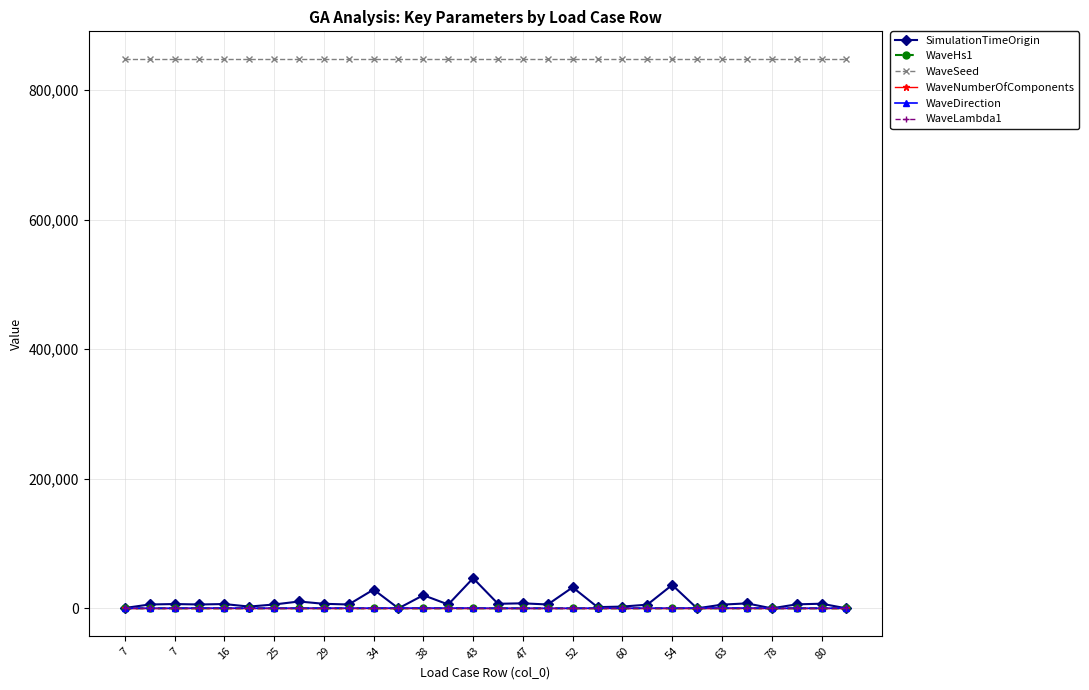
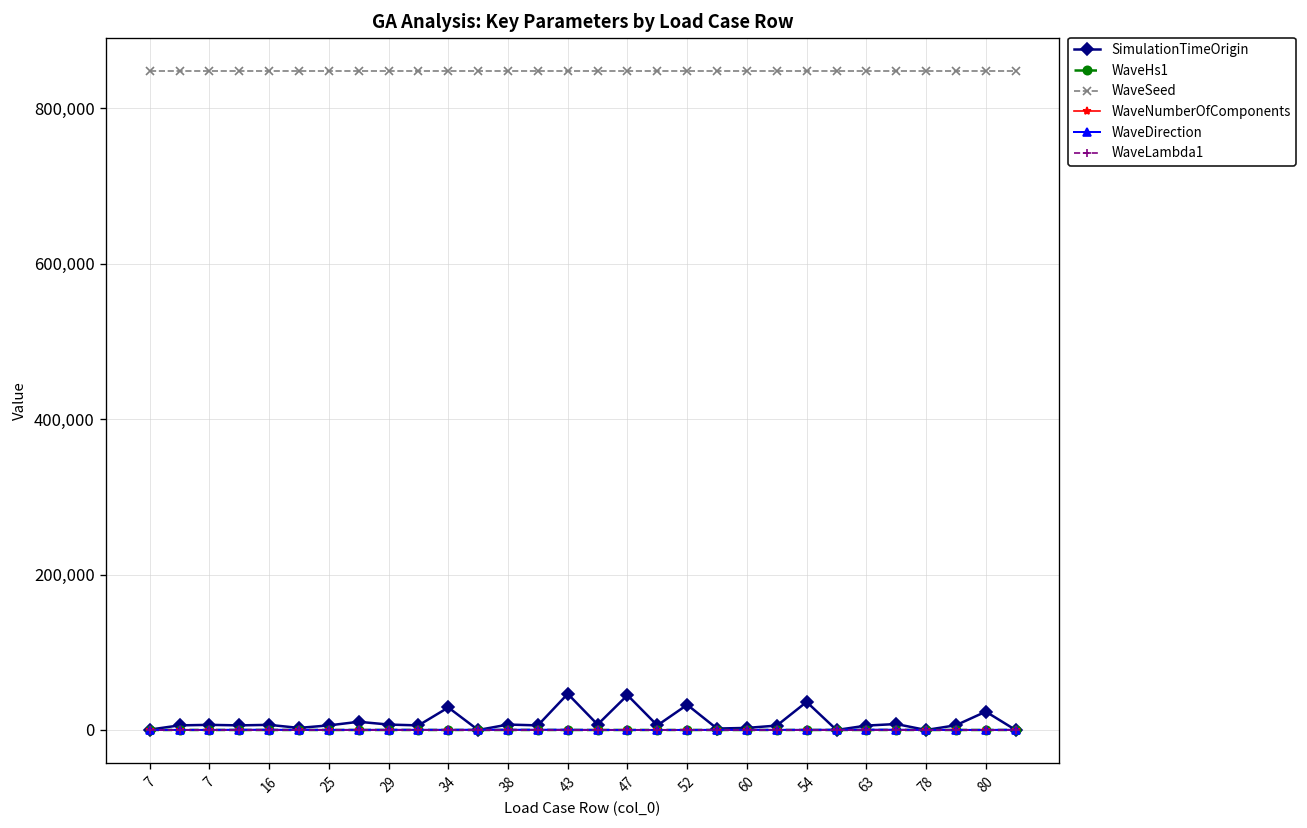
SimulationTimeOrigin, 38: 20,000 -> 10,000
SimulationTimeOrigin, 47: 10,000 -> 40,000
SimulationTimeOrigin, 80: 10,000 -> 20,000
